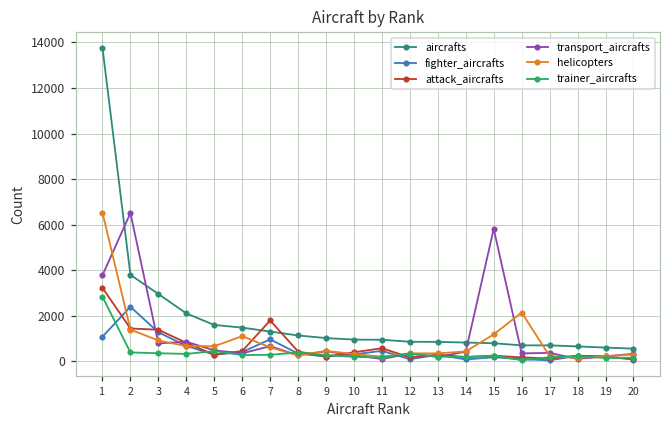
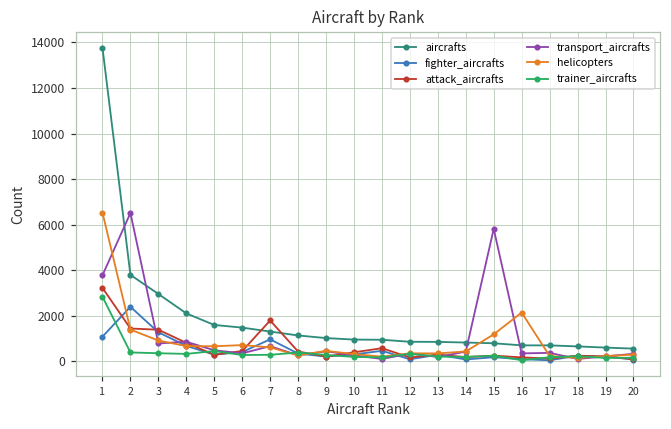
helicopters, 6: 1100 -> 700
